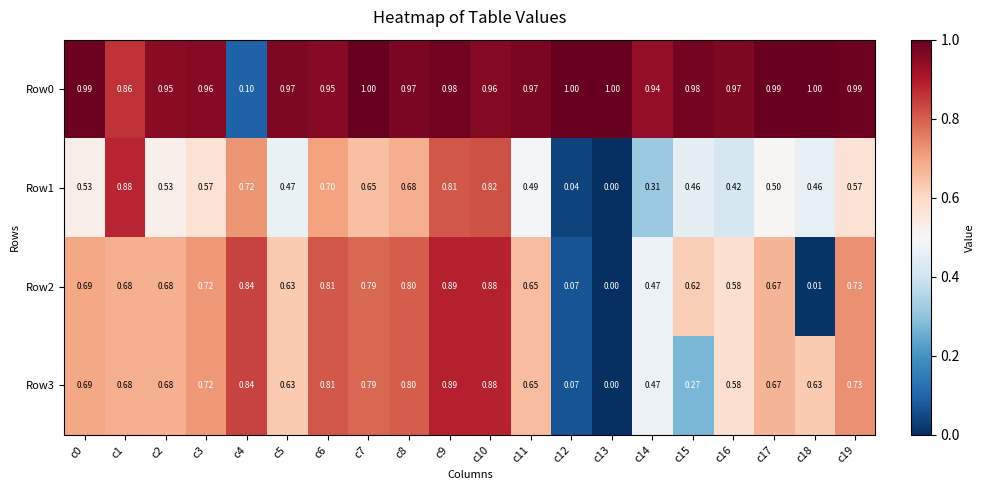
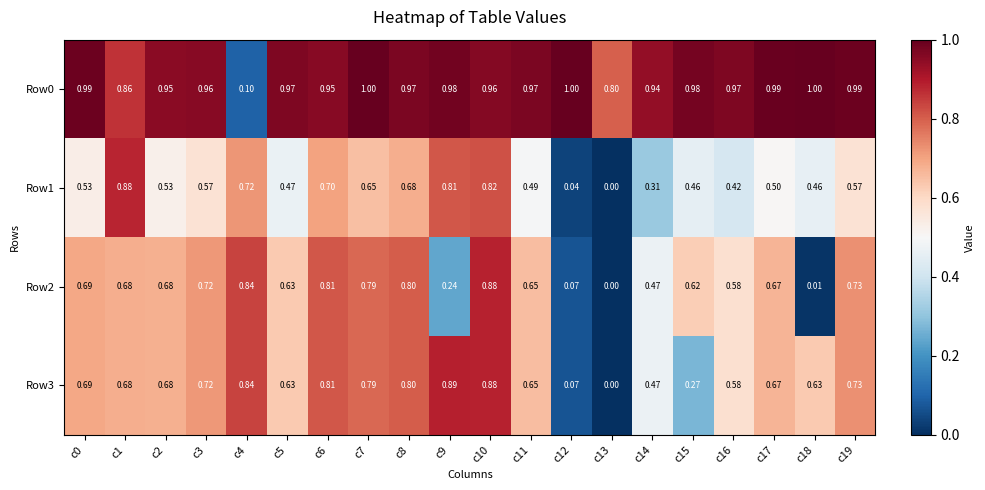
Row0, c13: 1.00 -> 0.80
Row2, c9: 0.89 -> 0.24
